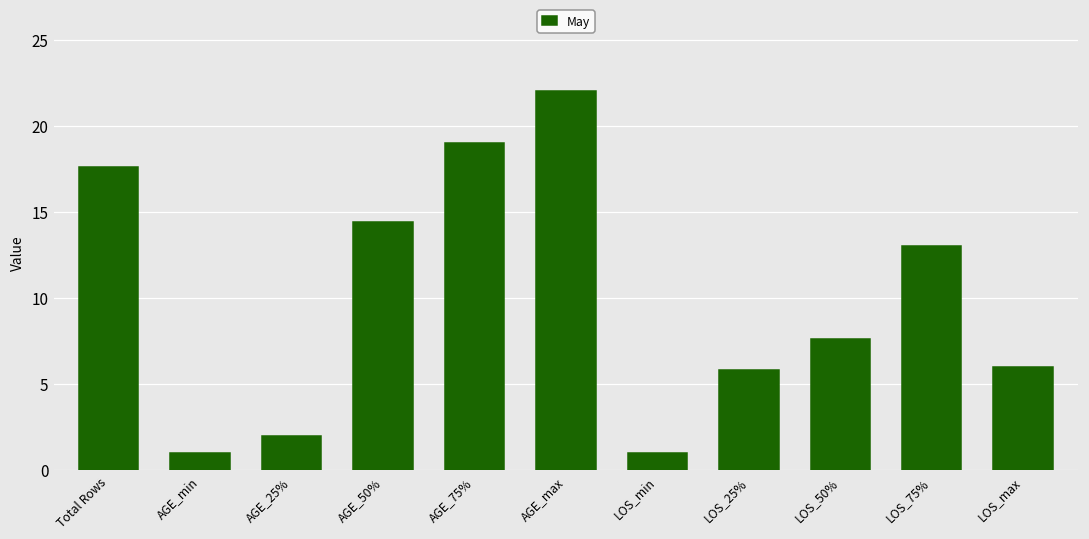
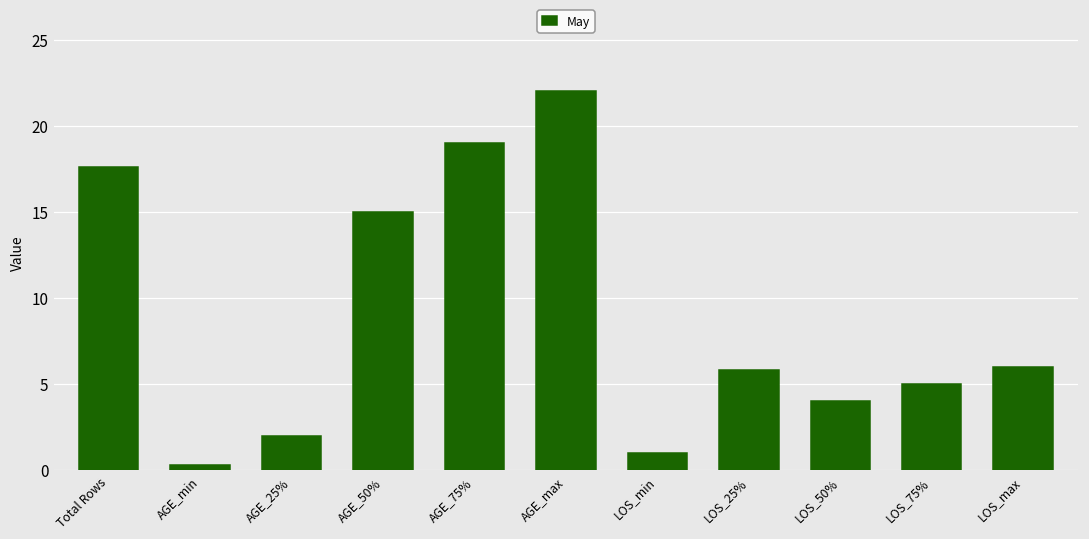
AGE_min: 1.0 -> 0.3
AGE_50%: 14.4 -> 15.0
LOS_50%: 7.6 -> 4.0
LOS_75%: 13 -> 5
